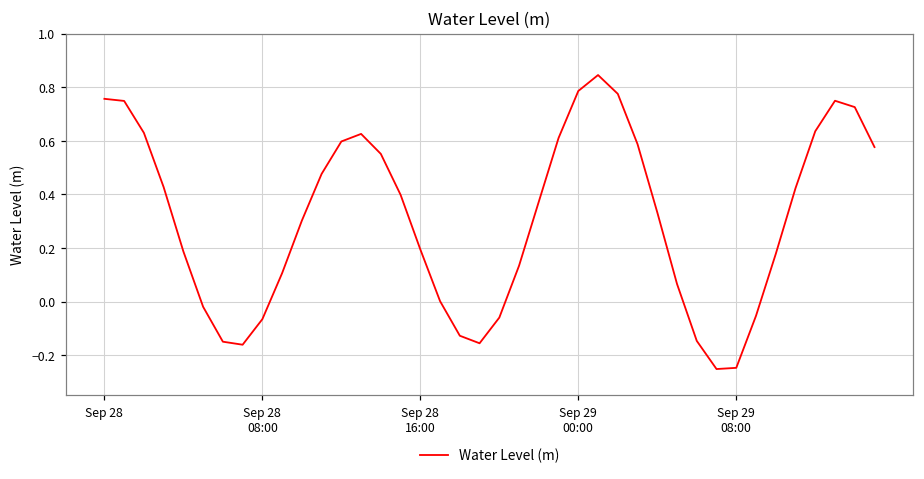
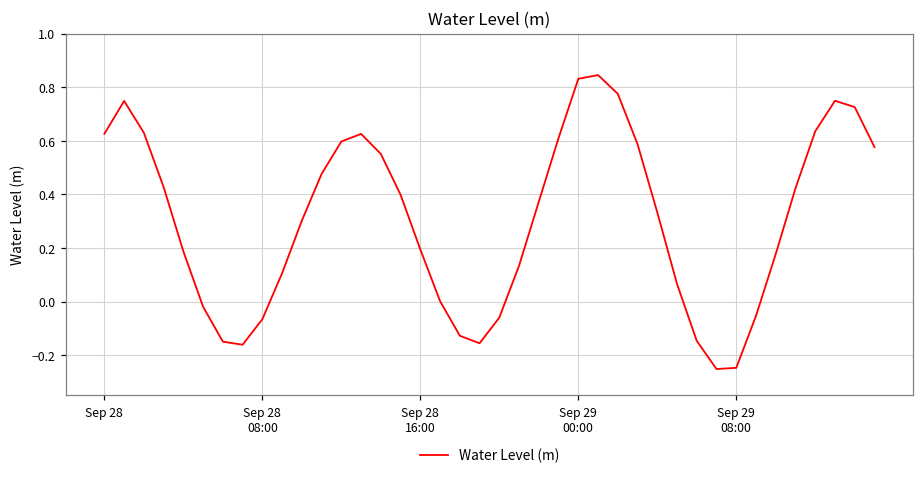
Sep 28: 0.76 -> 0.63
Sep 29 00:00: 0.79 -> 0.83
